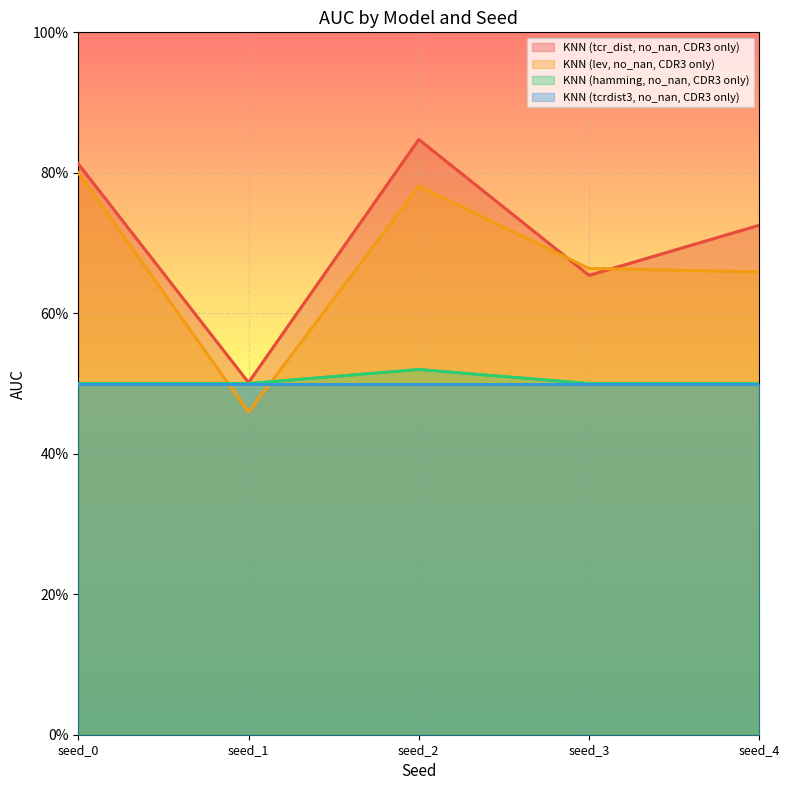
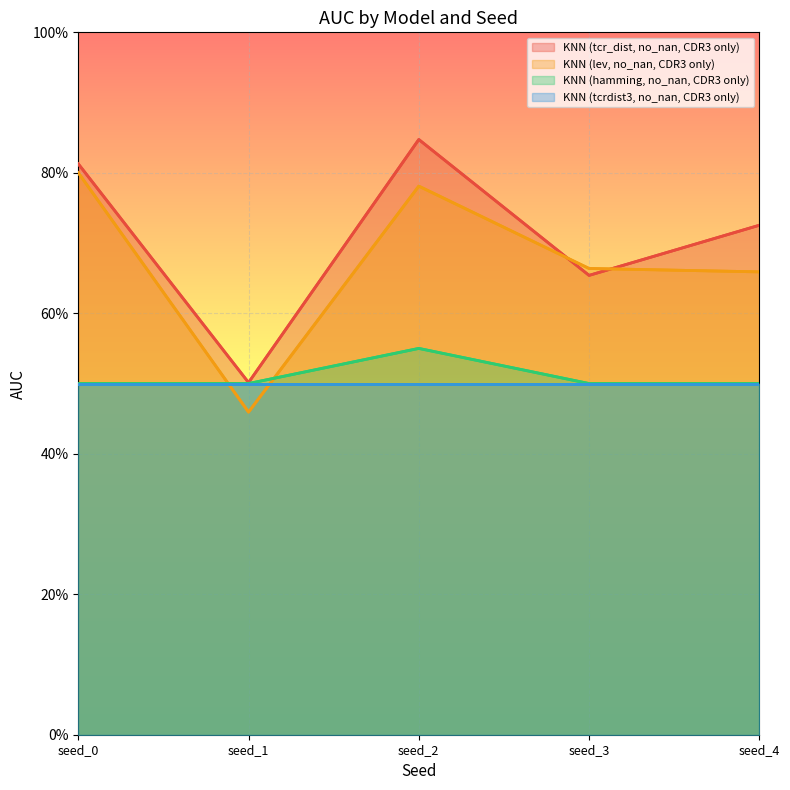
KNN (hamming, no_nan, CDR3 only), seed_2: 52% -> 55%
